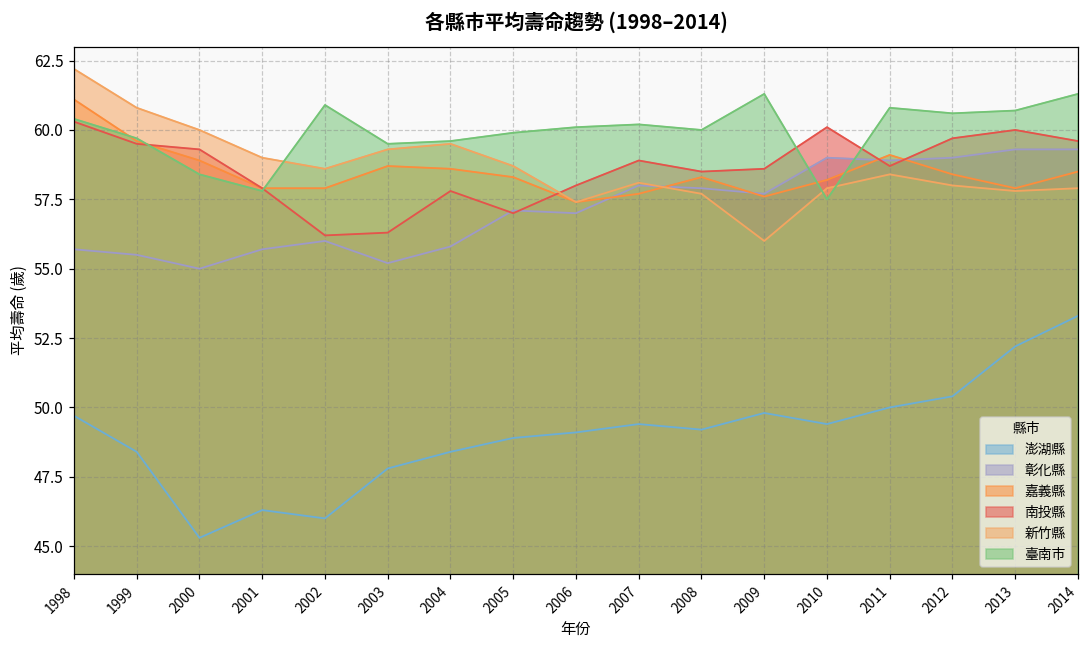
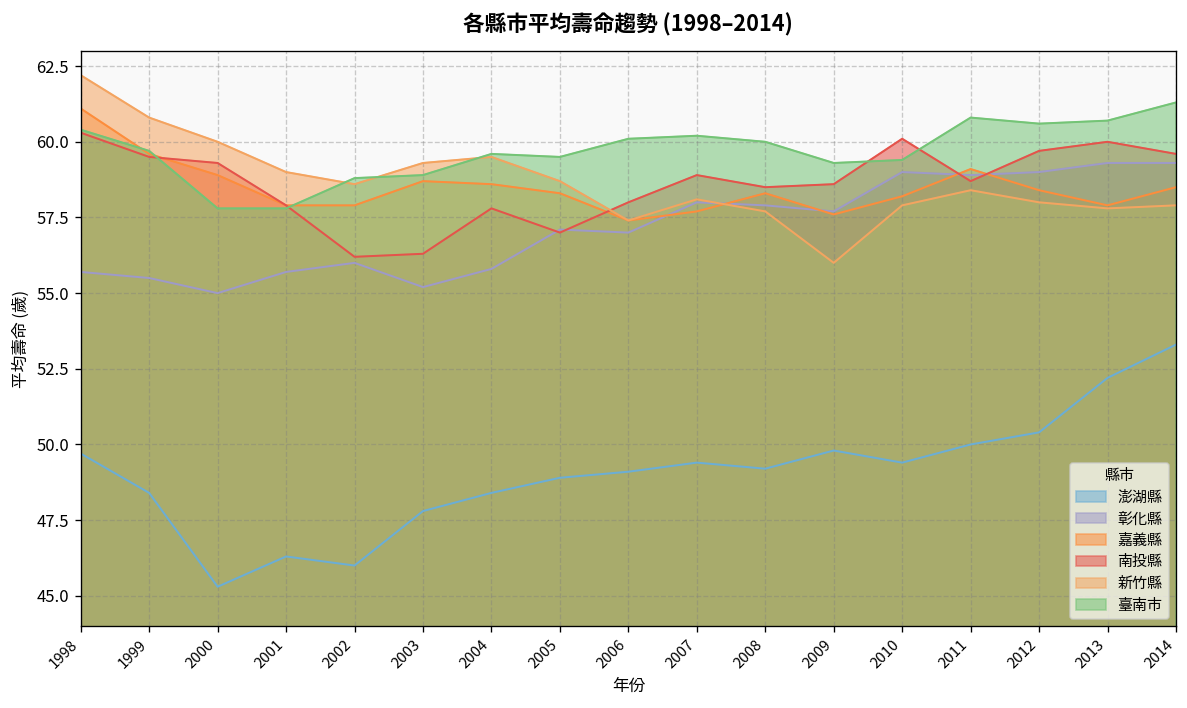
臺南市, 2000: 58.4 -> 57.8
臺南市, 2002: 60.9 -> 58.8
臺南市, 2003: 59.5 -> 58.9
臺南市, 2005: 59.9 -> 59.5
臺南市, 2009: 61.3 -> 59.3
臺南市, 2010: 57.5 -> 59.4
